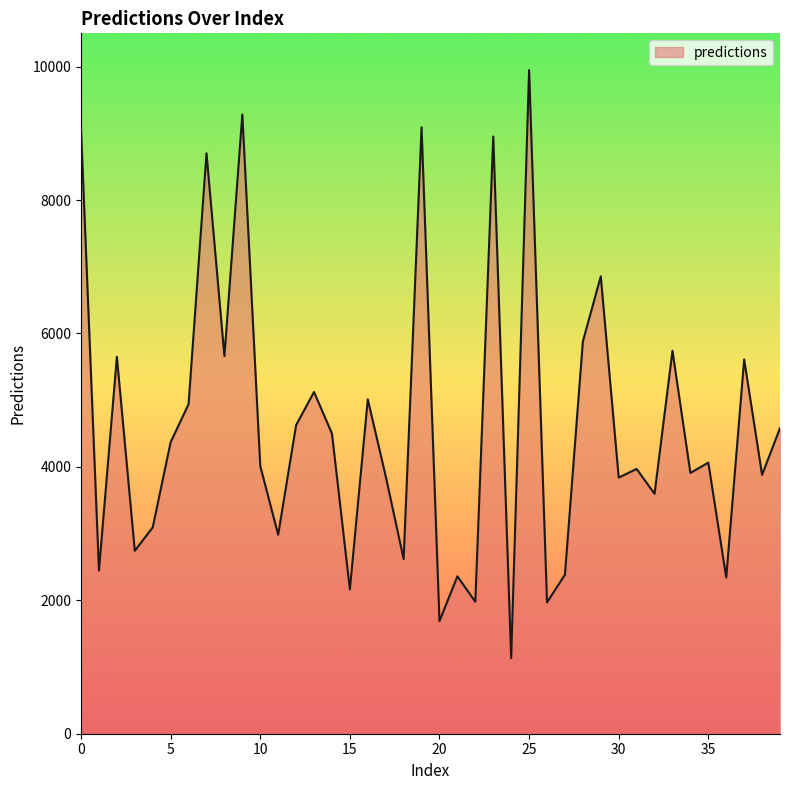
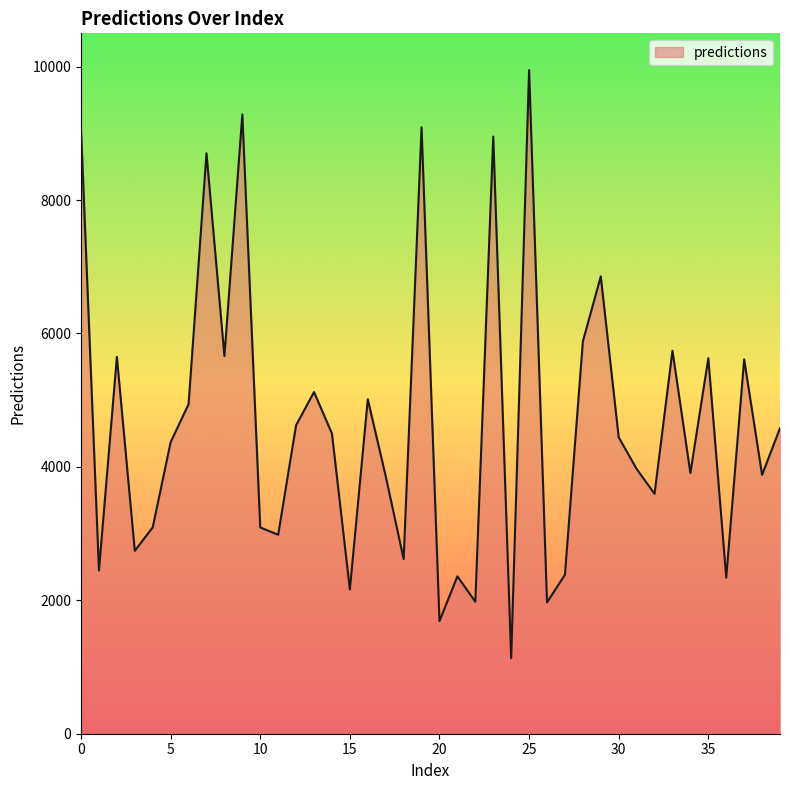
10: 4000 -> 3100
30: 3800 -> 4400
35: 4100 -> 5600
